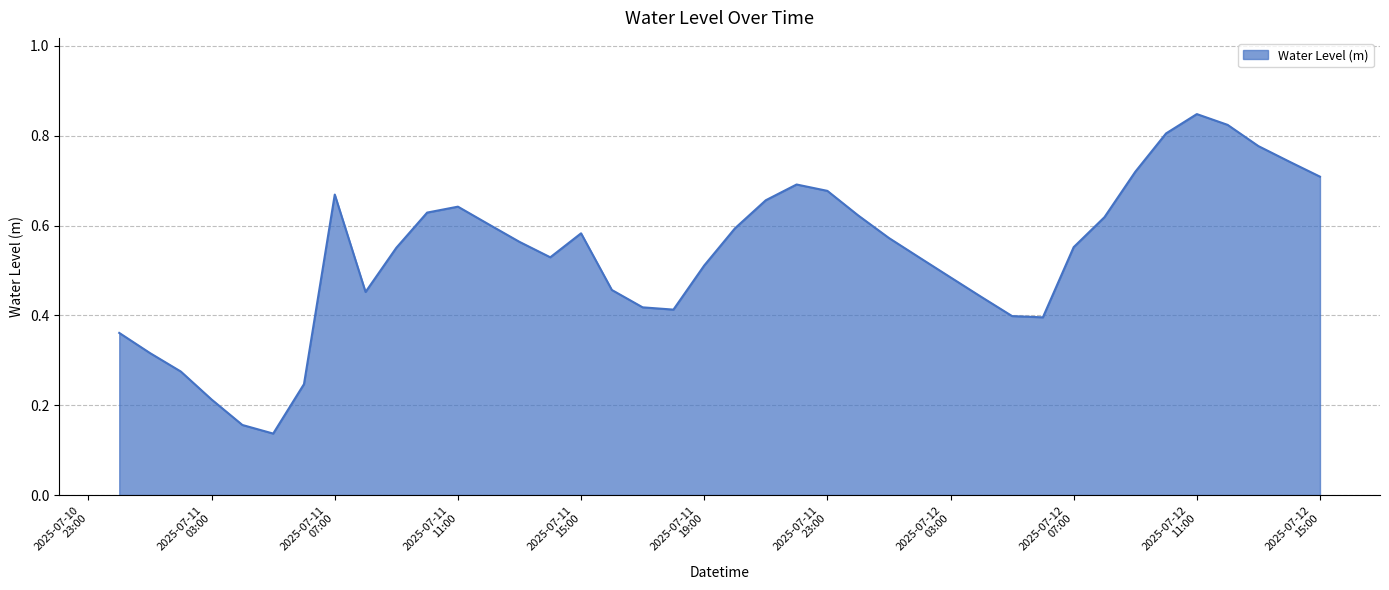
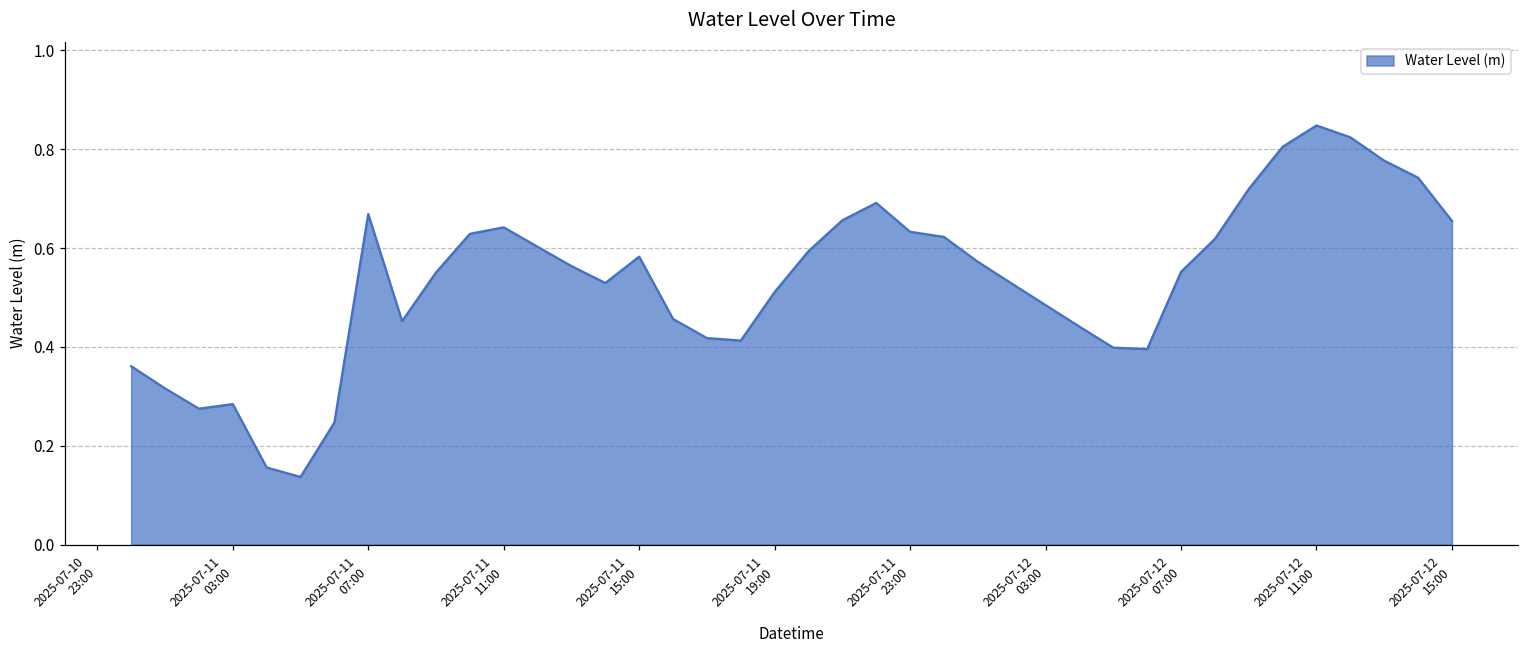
2025-07-11 03:00: 0.21 -> 0.28
2025-07-11 23:00: 0.68 -> 0.63
2025-07-12 15:00: 0.71 -> 0.66
